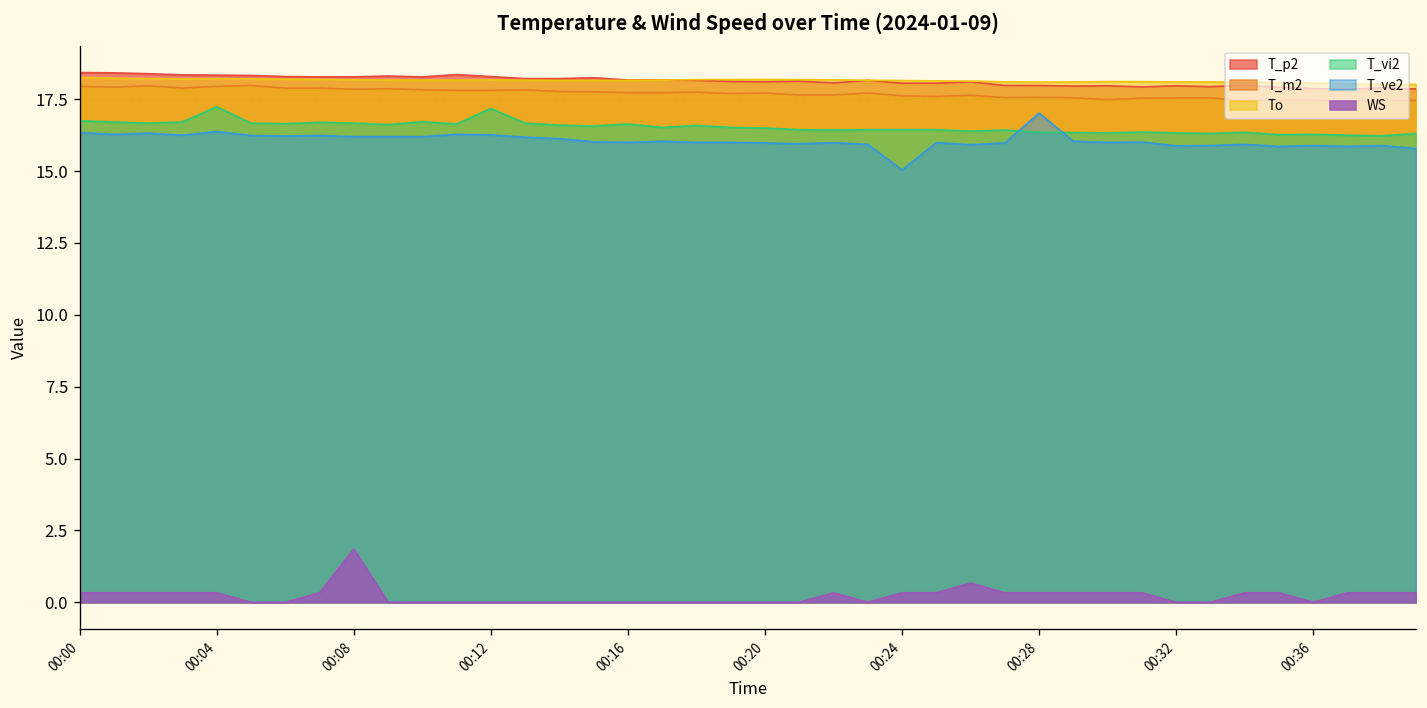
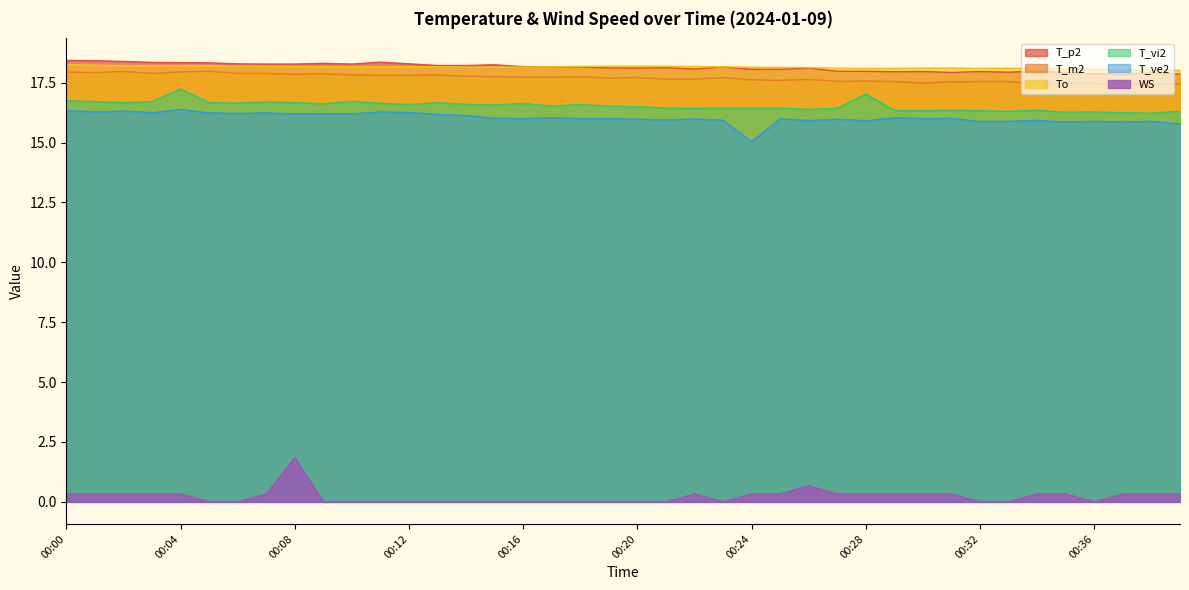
T_vi2, 00:12: 17.2 -> 16.6
T_vi2, 00:28: 16.4 -> 17.0
T_ve2, 00:28: 17.0 -> 15.9
